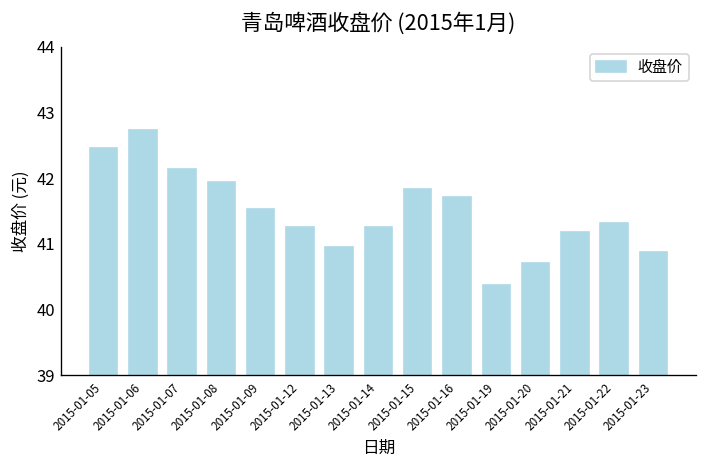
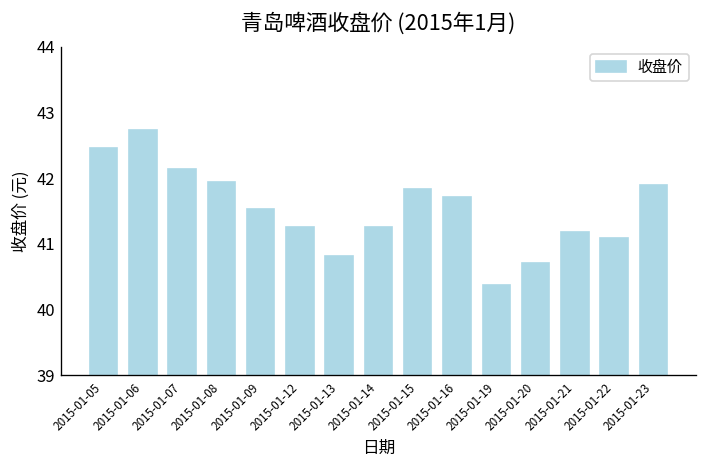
2015-01-13: 41.0 -> 40.8
2015-01-22: 41.3 -> 41.1
2015-01-23: 40.9 -> 41.9
